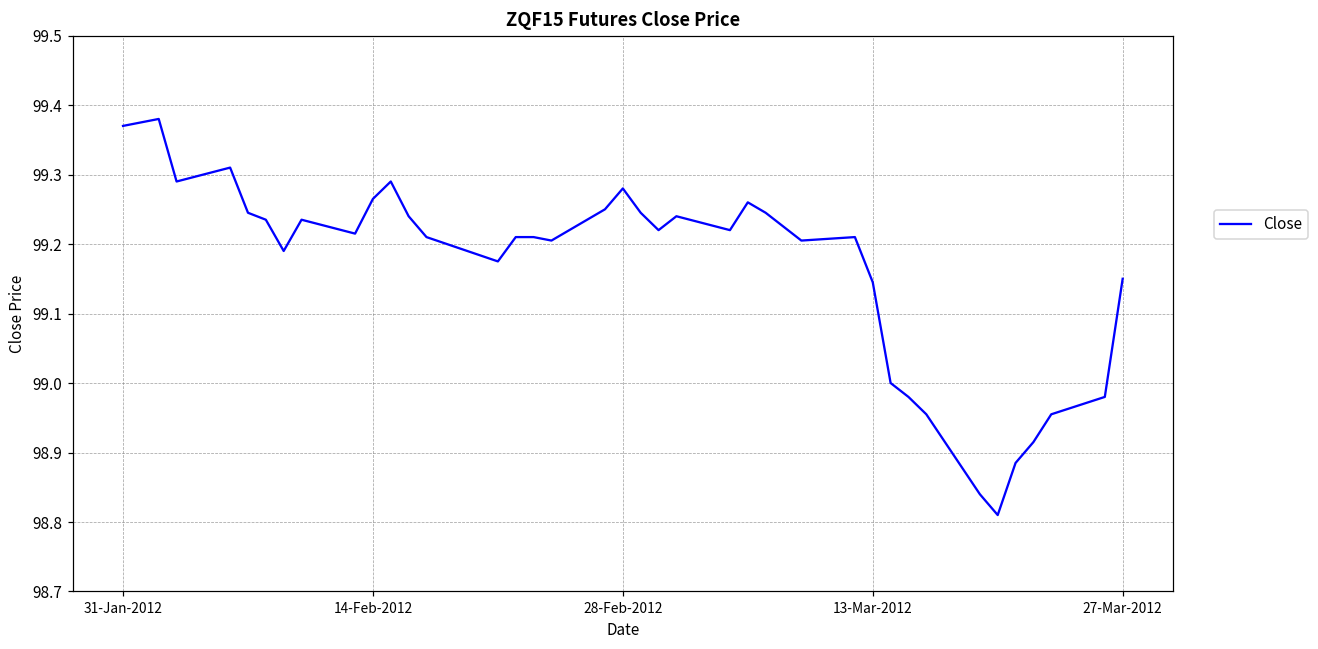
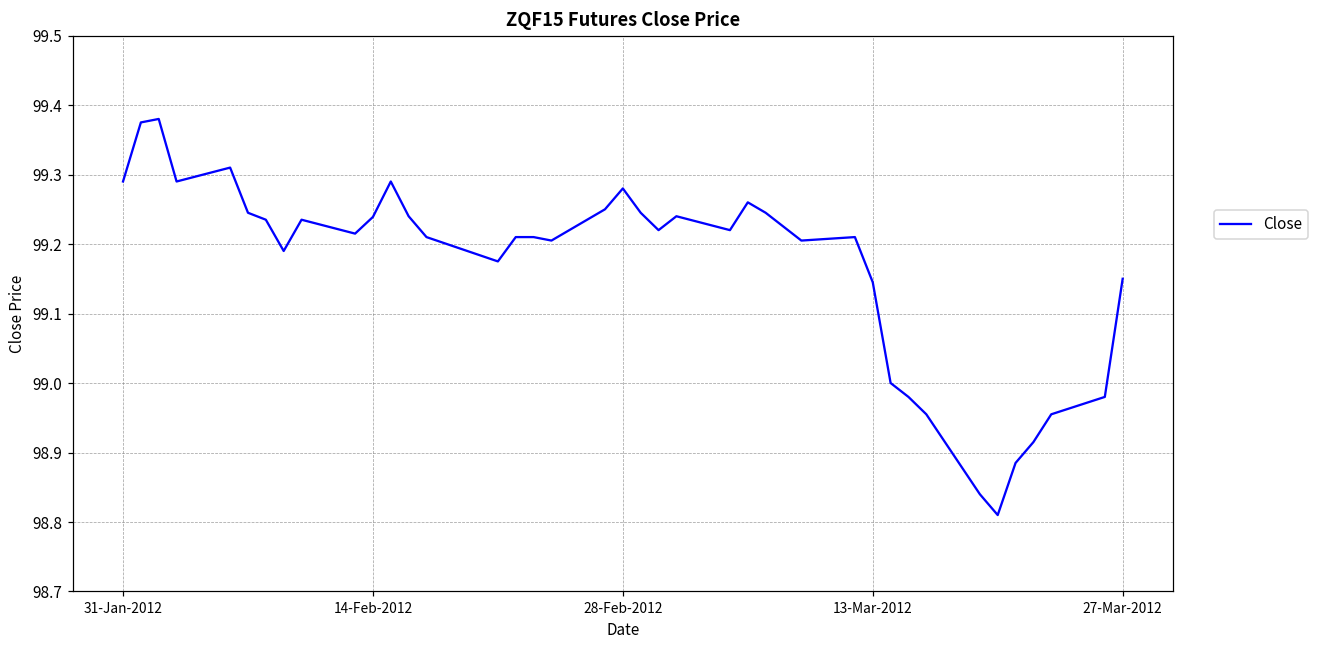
31-Jan-2012: 99.37 -> 99.29
14-Feb-2012: 99.27 -> 99.24
